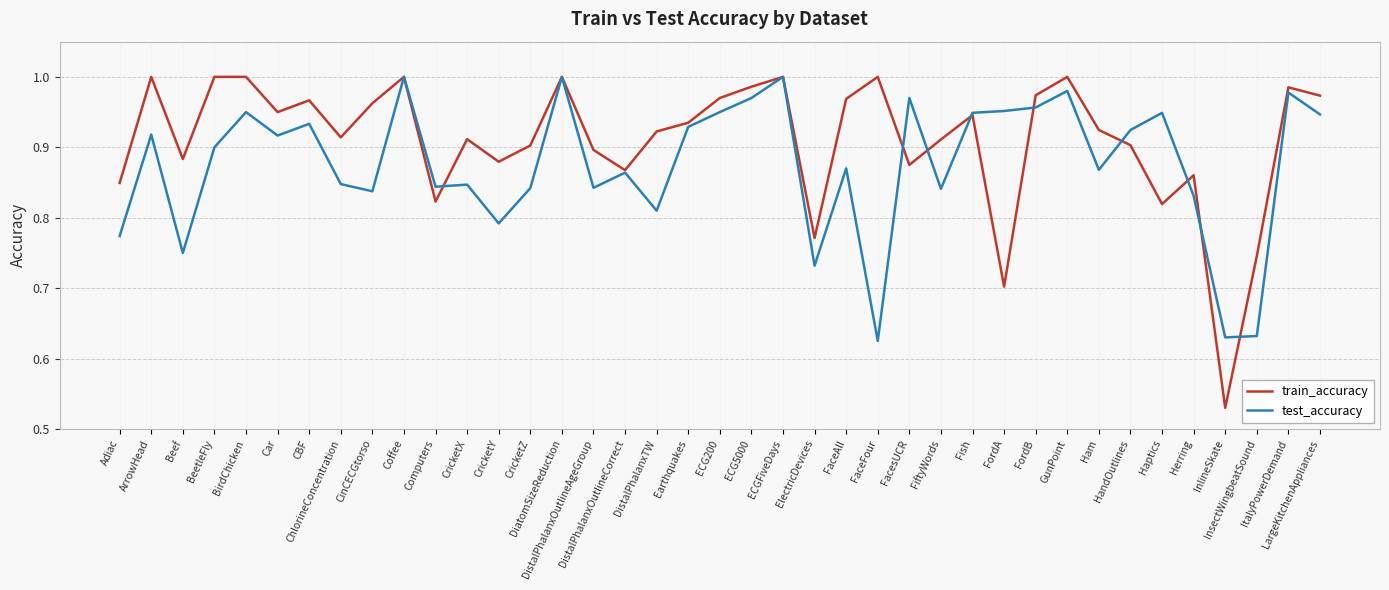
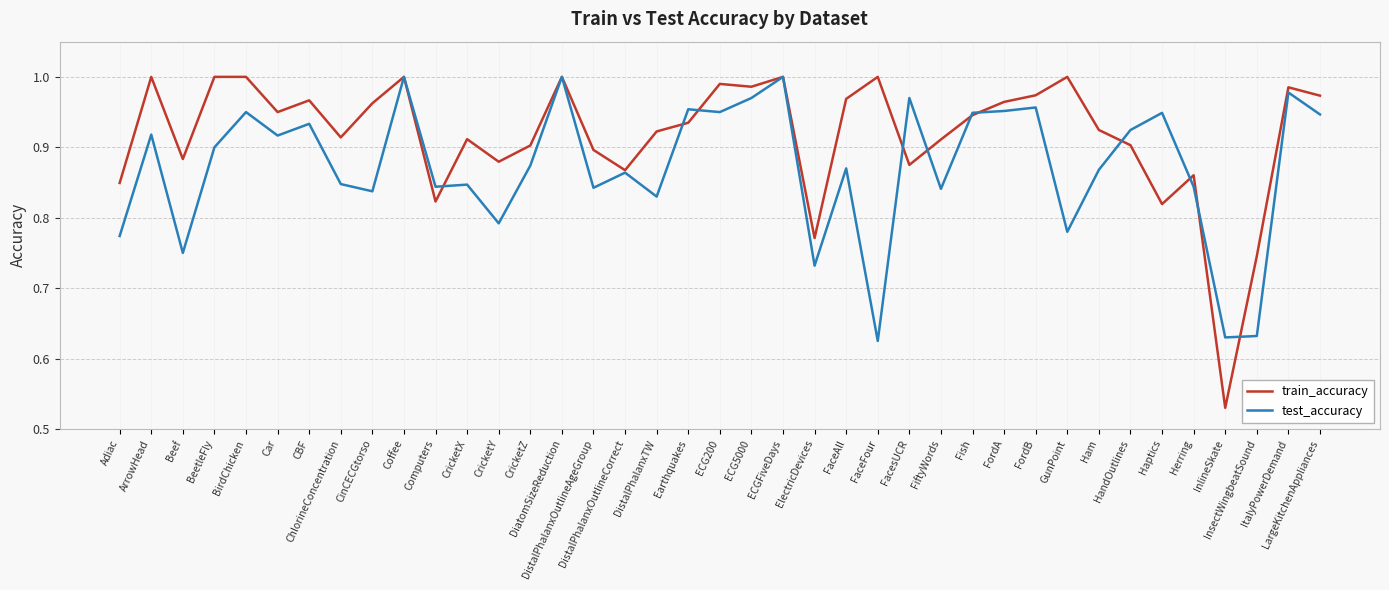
test_accuracy, CricketZ: 0.84 -> 0.87
test_accuracy, DistalPhalanxTW: 0.81 -> 0.83
test_accuracy, Earthquakes: 0.93 -> 0.95
train_accuracy, ECG200: 0.97 -> 0.99
train_accuracy, FordA: 0.70 -> 0.96
test_accuracy, GunPoint: 0.98 -> 0.78
test_accuracy, Herring: 0.83 -> 0.84
